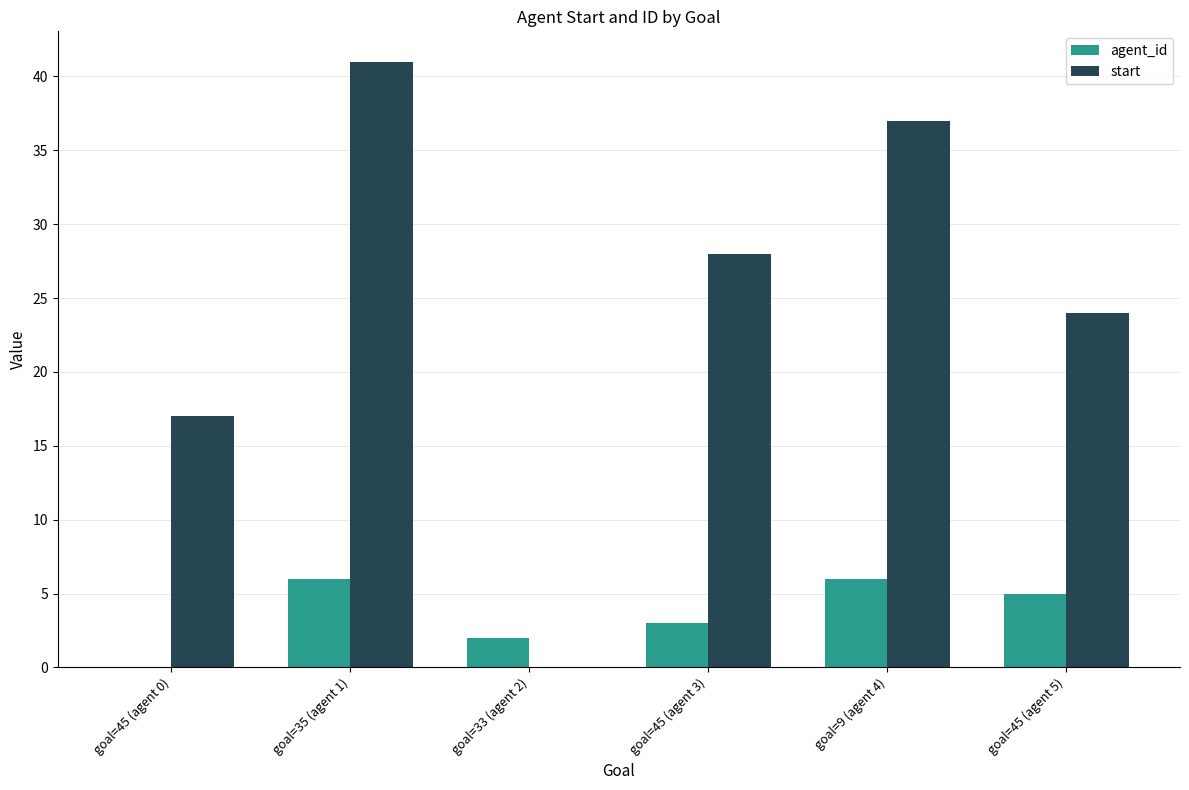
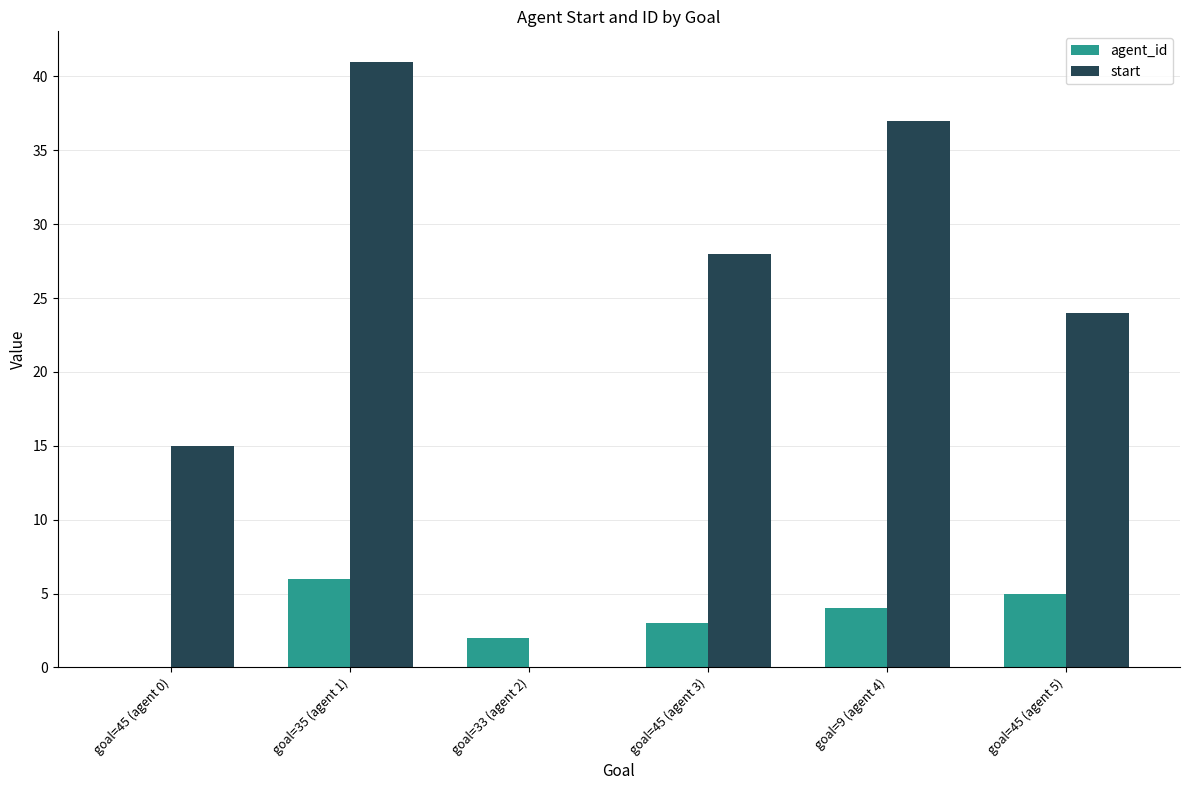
start, goal=45 (agent 0): 17 -> 15
agent_id, goal=9 (agent 4): 6 -> 4
